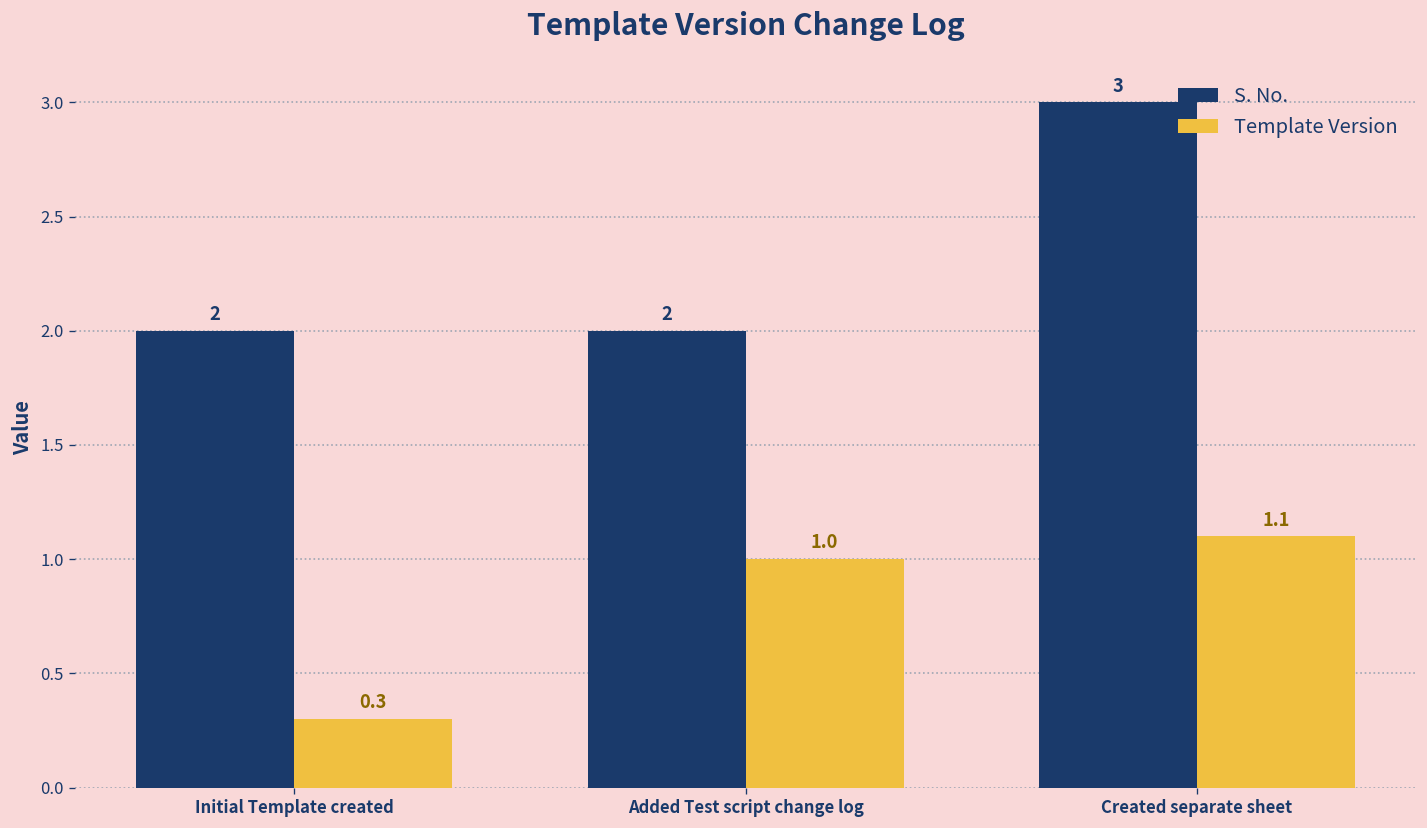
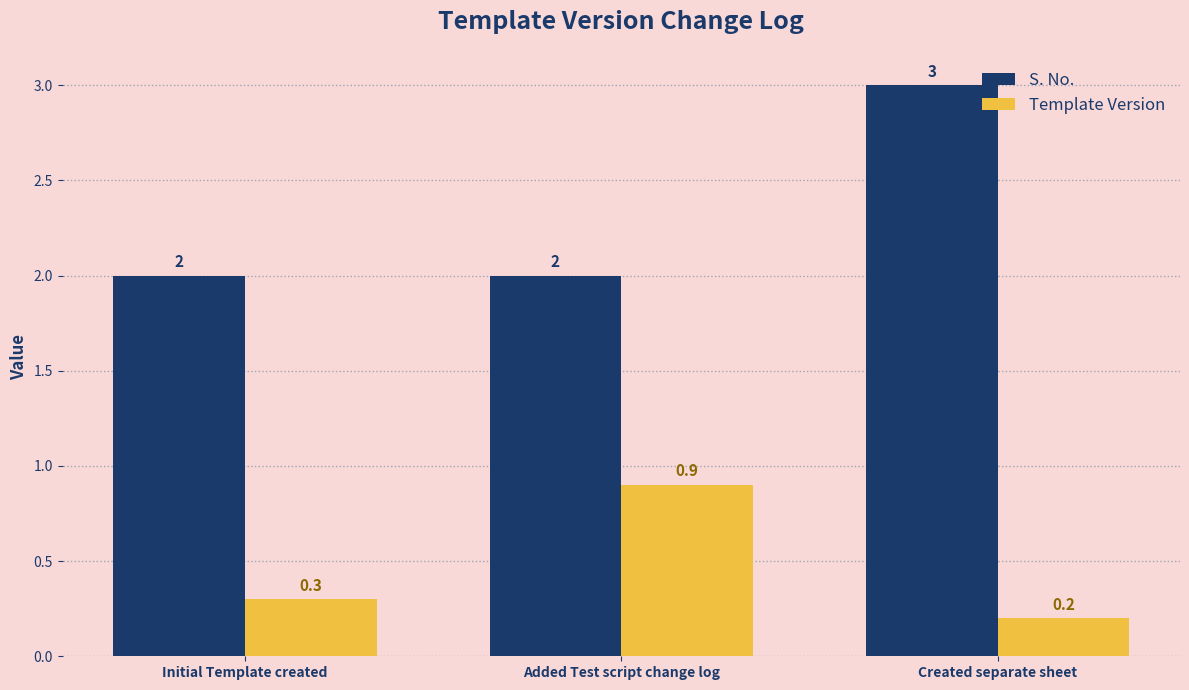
Template Version, Added Test script change log: 1.0 -> 0.9
Template Version, Created separate sheet: 1.1 -> 0.2
